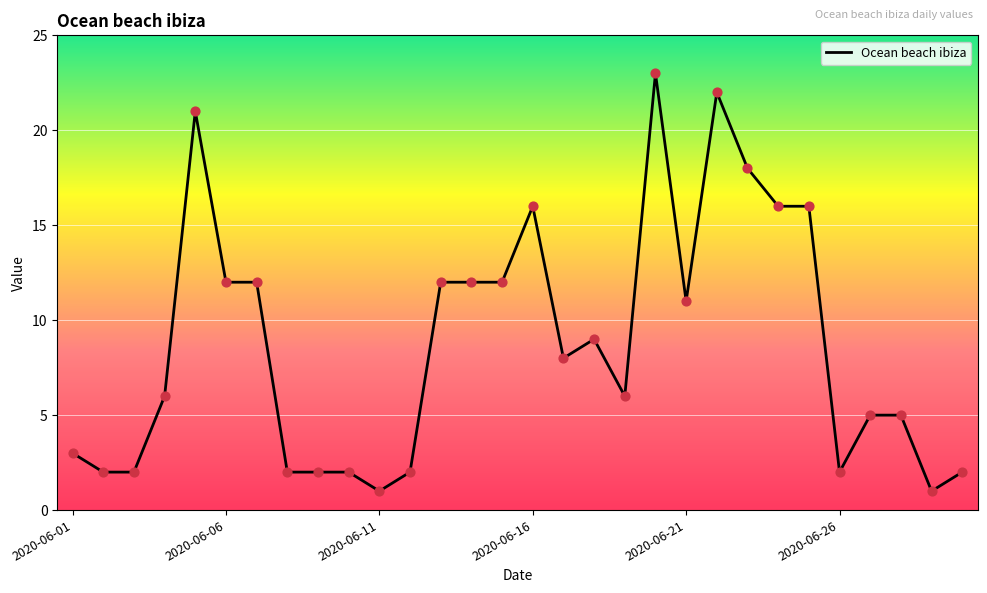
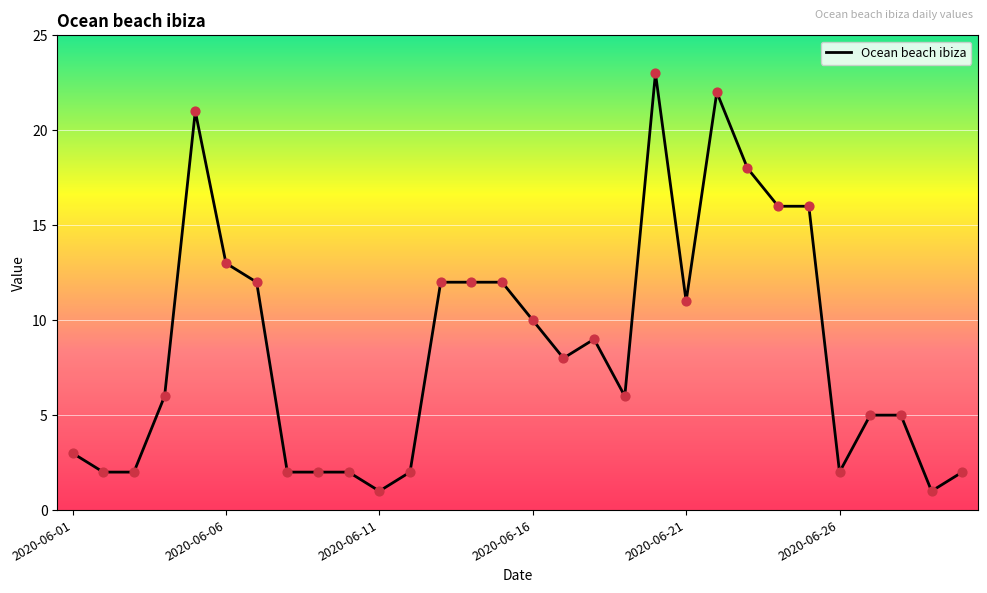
2020-06-06: 12 -> 13
2020-06-16: 16 -> 10
